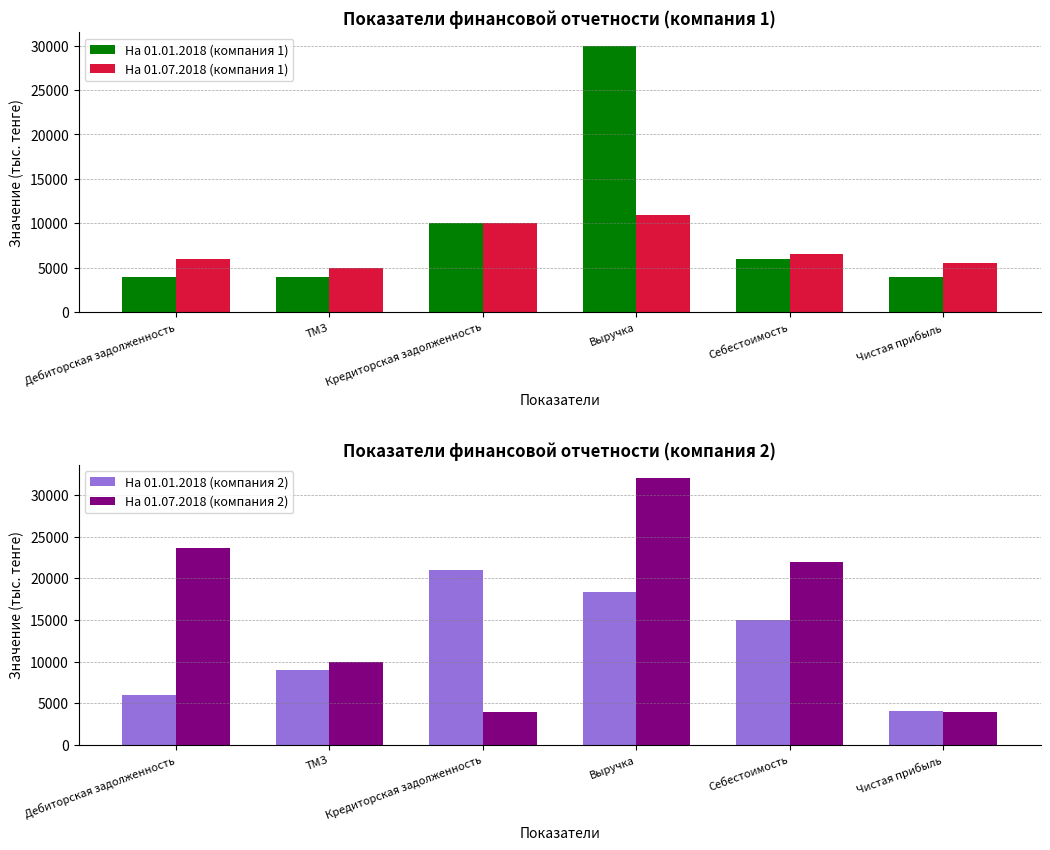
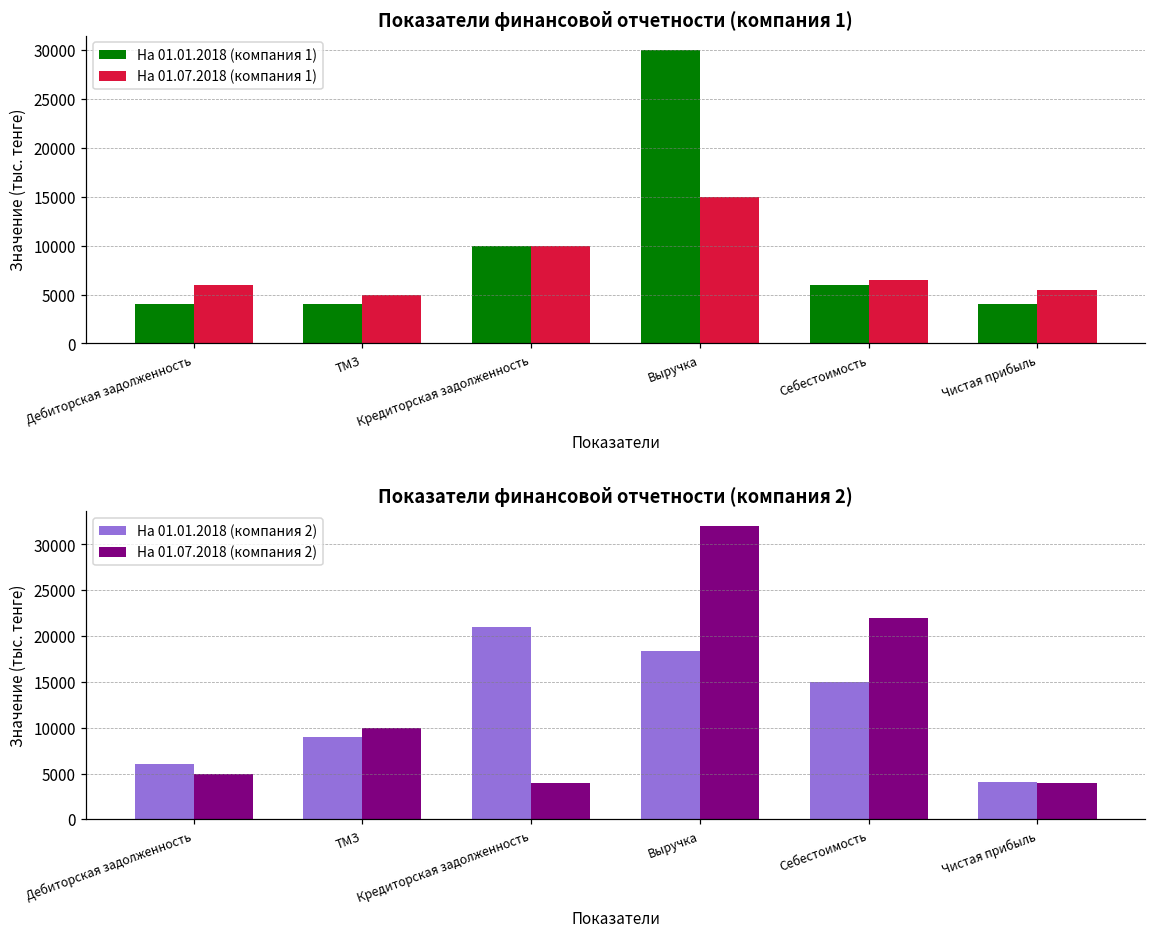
Показатели финансовой отчетности (компания 1), На 01.07.2018 (компания 1), Выручка: 11000 -> 15000
Показатели финансовой отчетности (компания 2), На 01.07.2018 (компания 2), Дебиторская задолженность: 24000 -> 5000
